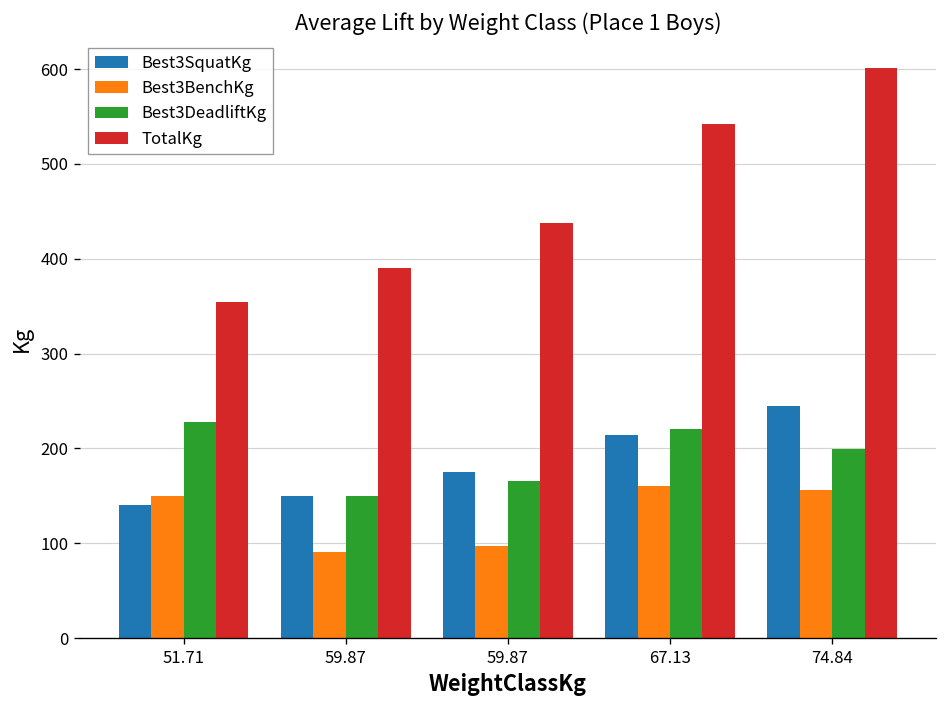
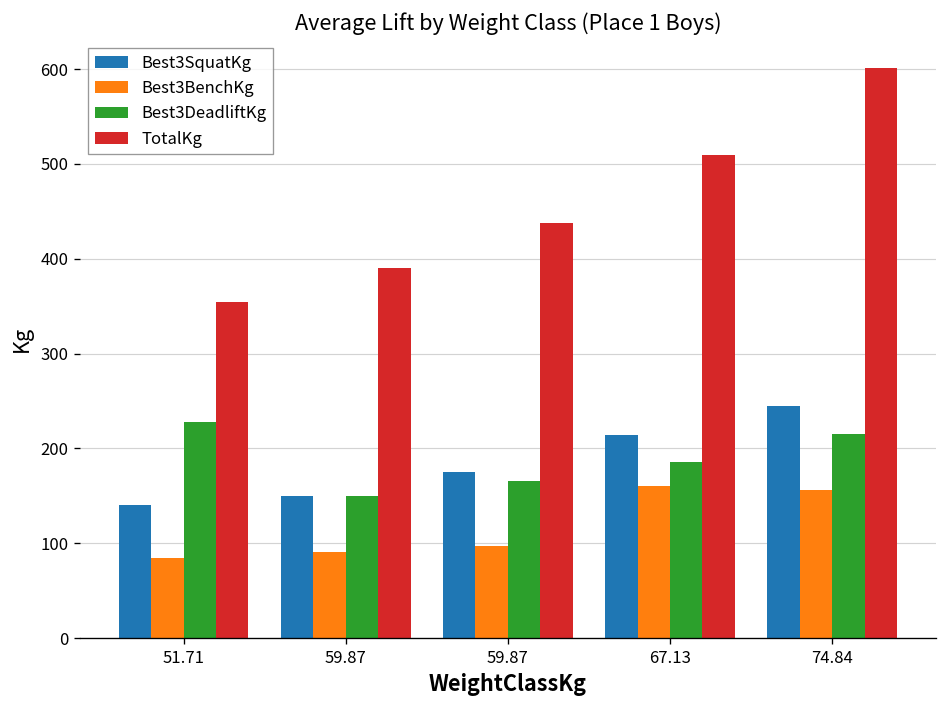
Best3BenchKg, 51.71: 150 -> 80
Best3DeadliftKg, 67.13: 220 -> 190
TotalKg, 67.13: 540 -> 510
Best3DeadliftKg, 74.84: 200 -> 220
